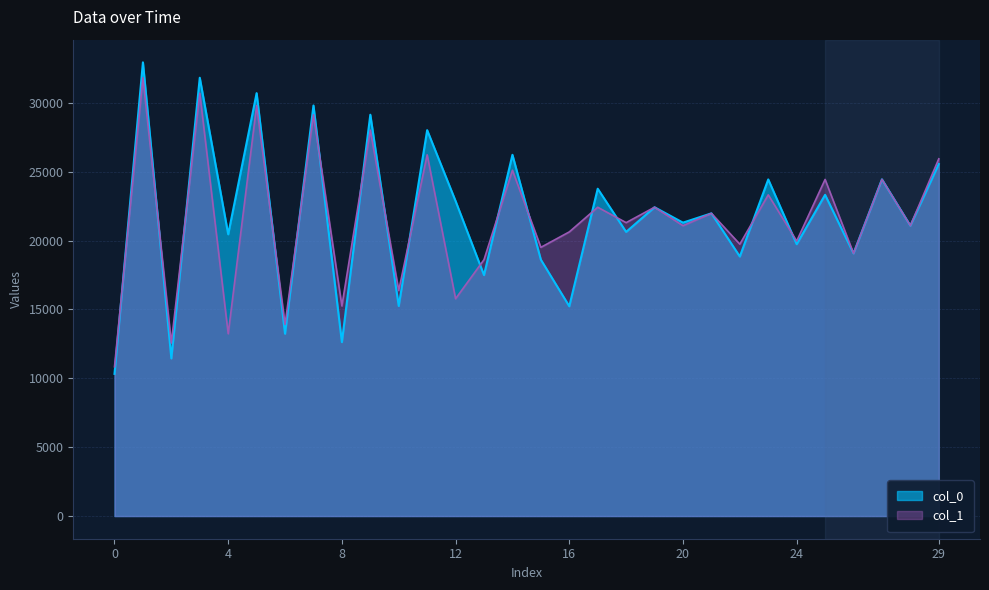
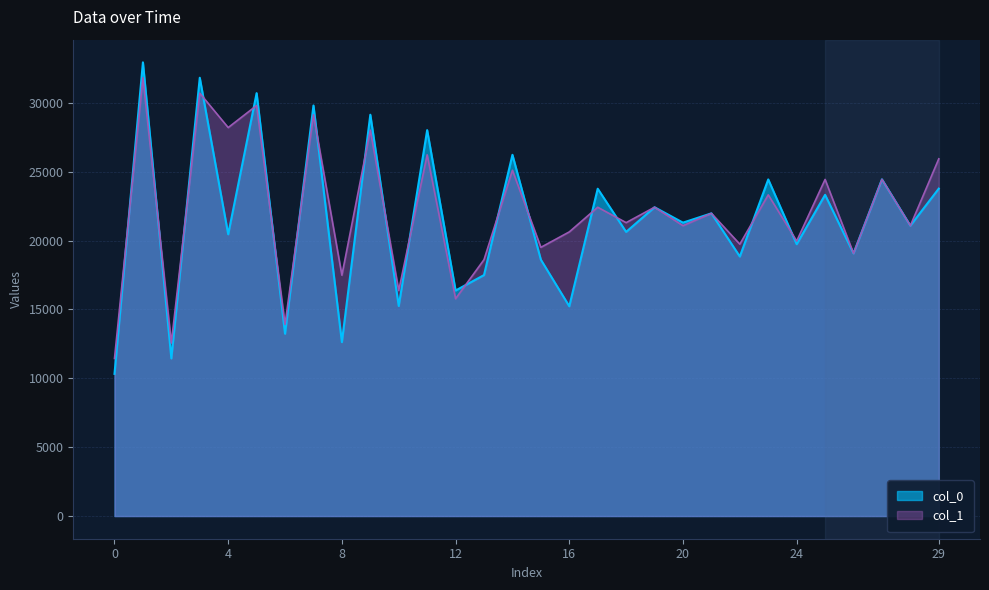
col_1, 0: 10800 -> 11400
col_1, 4: 13200 -> 28200
col_1, 8: 15300 -> 17500
col_0, 12: 22900 -> 16400
col_0, 29: 25600 -> 23800
